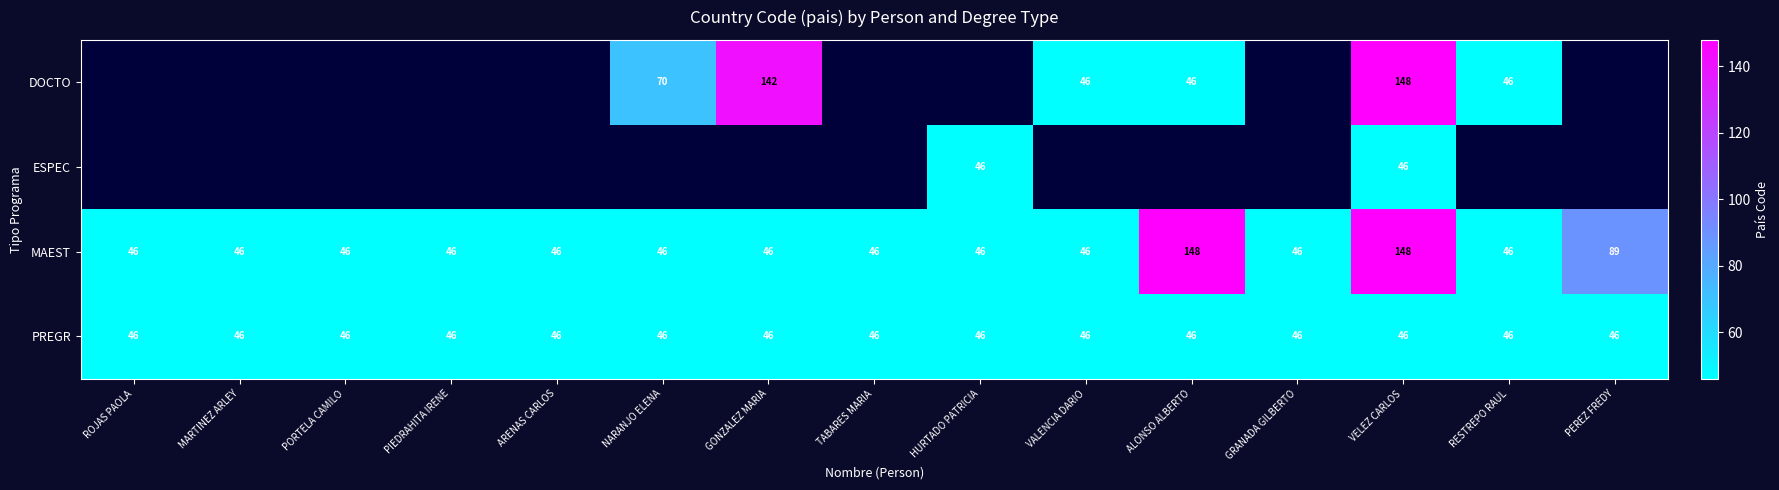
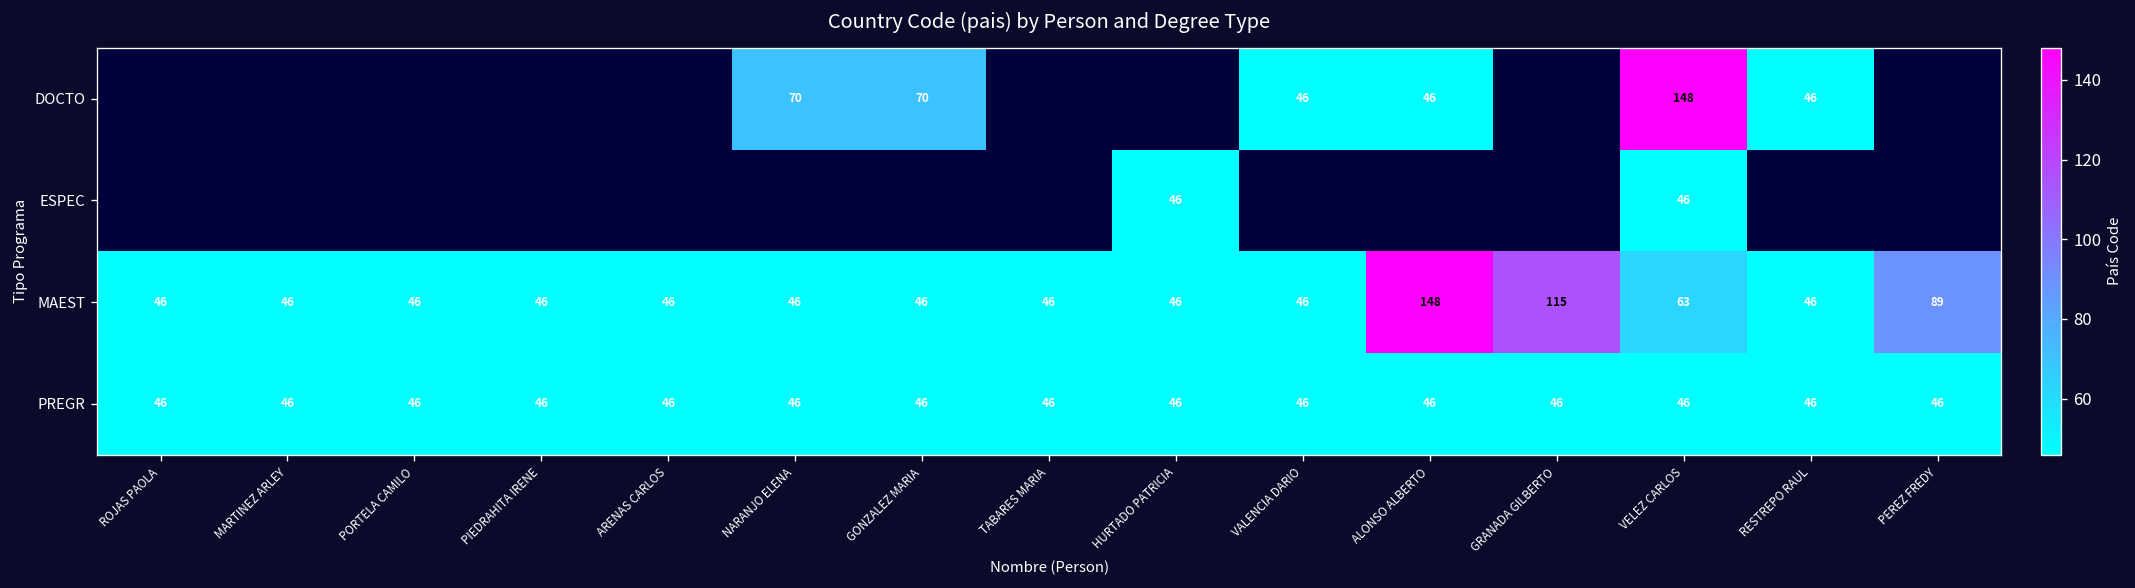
DOCTO, GONZALEZ MARIA: 142 -> 70
MAEST, GRANADA GILBERTO: 46 -> 115
MAEST, VELEZ CARLOS: 148 -> 63
